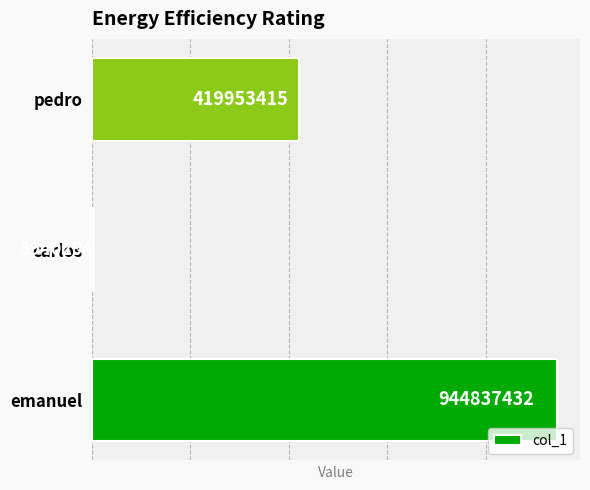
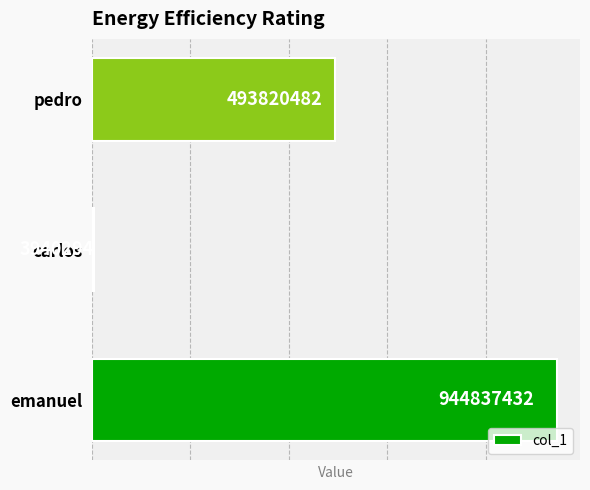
pedro: 419953415 -> 493820482
